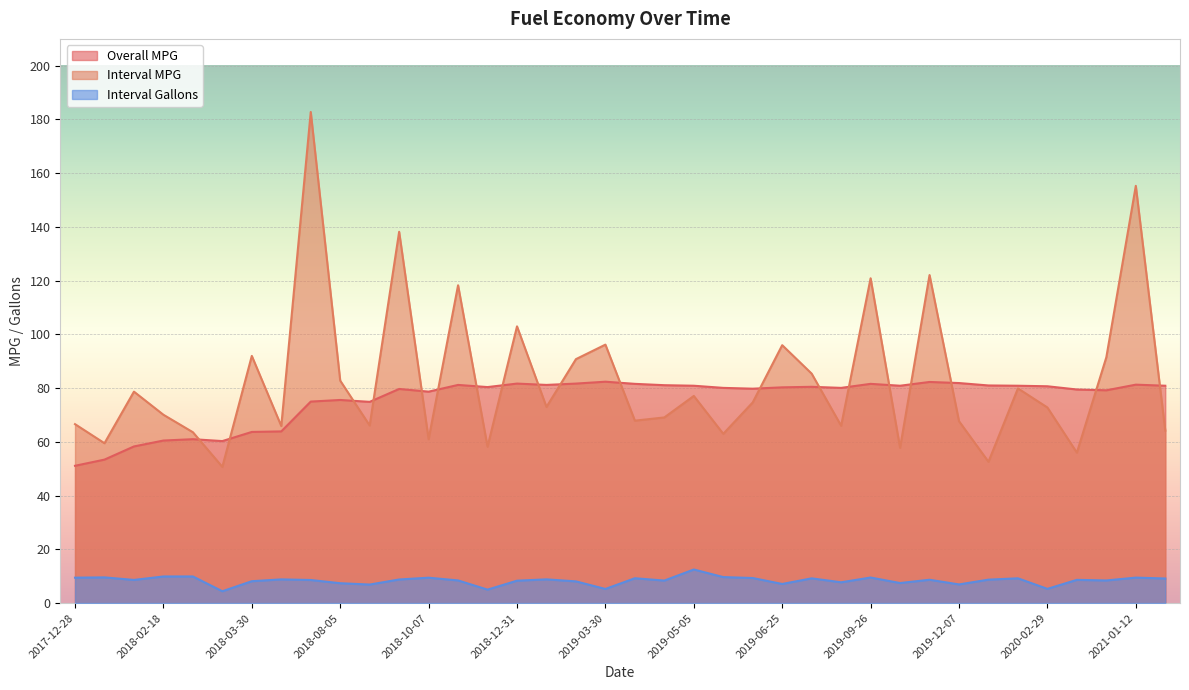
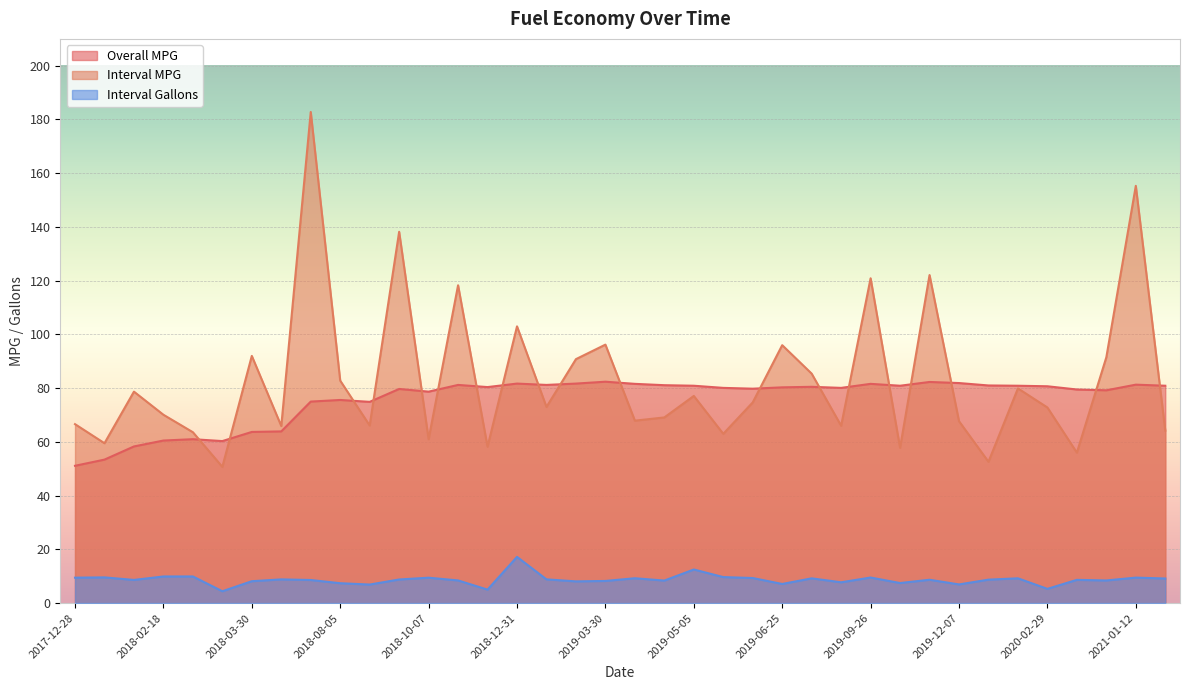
Interval Gallons, 2018-12-31: 8 -> 17
Interval Gallons, 2019-03-30: 5 -> 8
